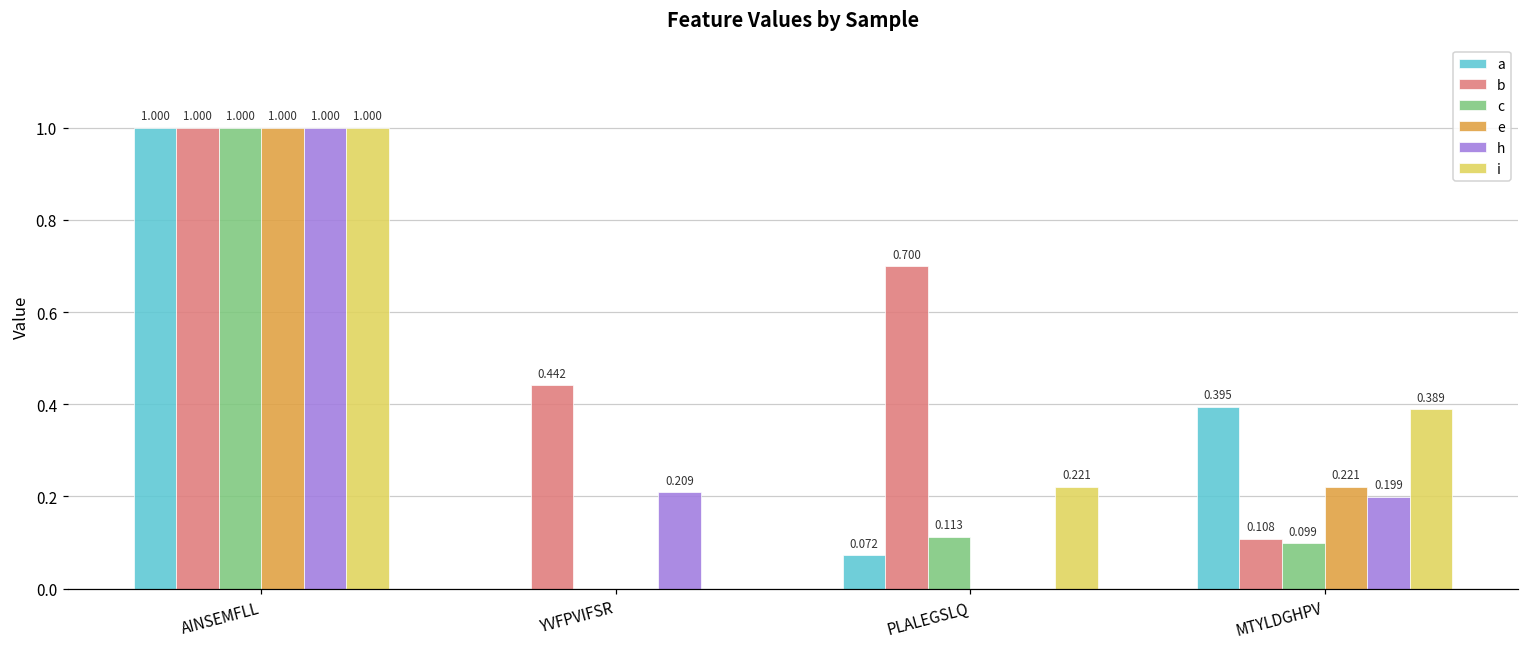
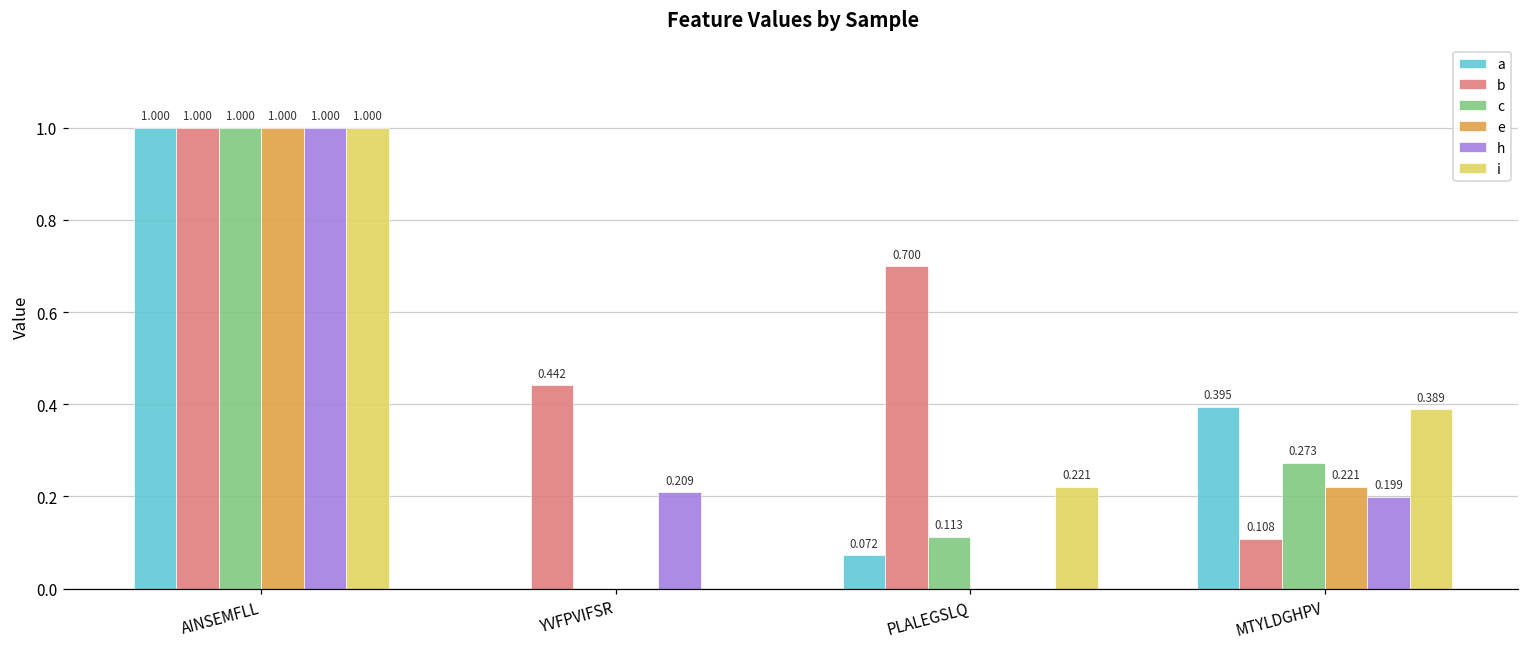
c, MTYLDGHPV: 0.099 -> 0.273
